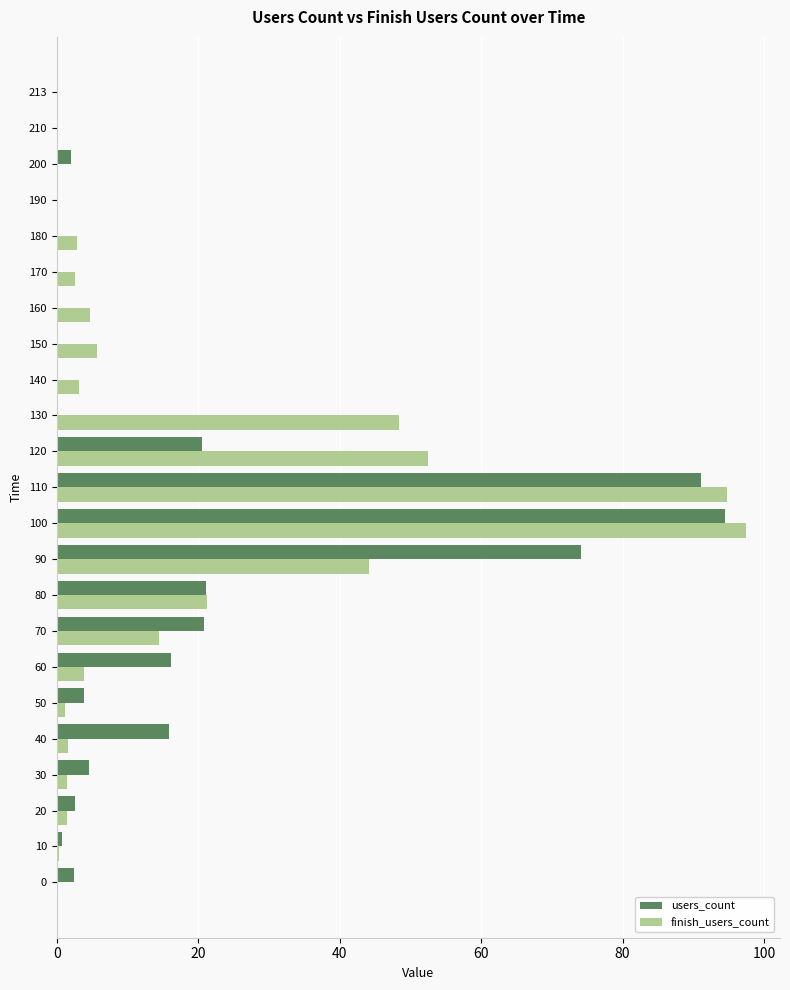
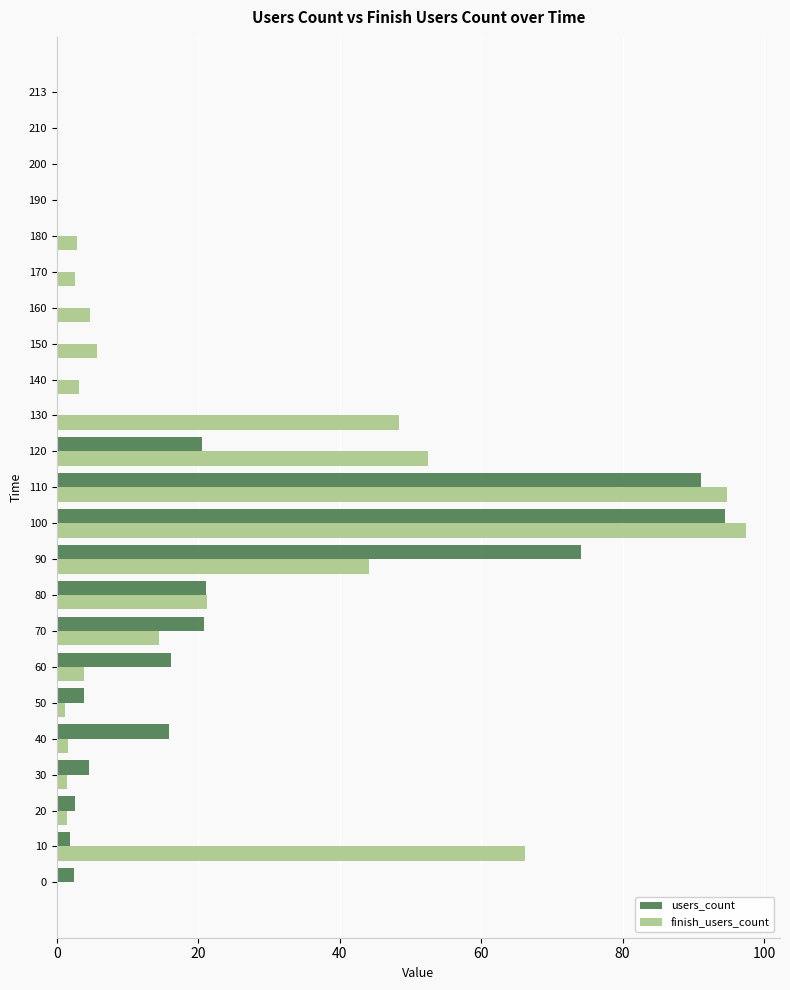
users_count, 200: 2 -> 0
users_count, 10: 1 -> 2
finish_users_count, 10: 0 -> 66
